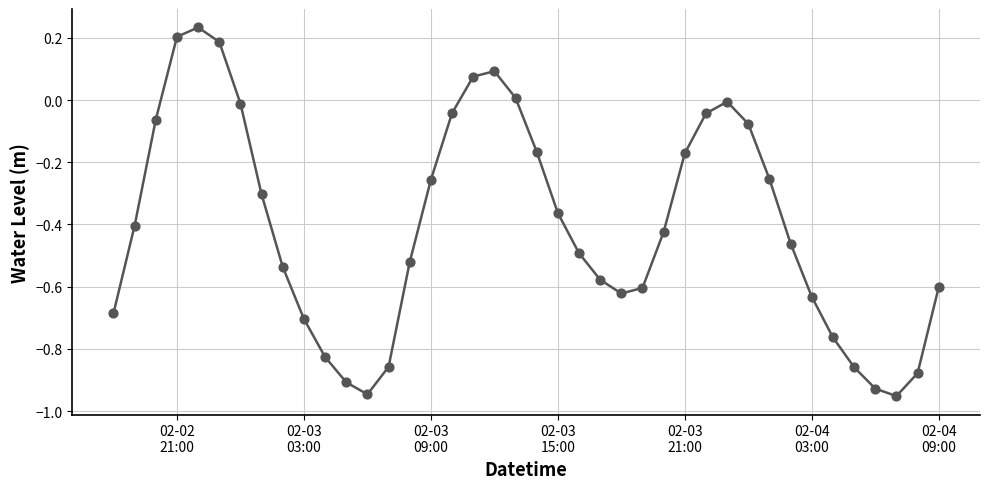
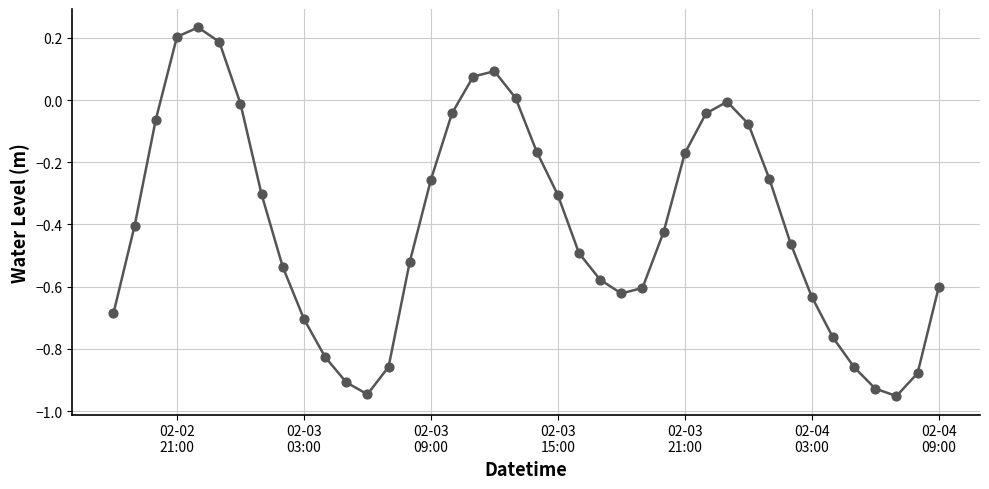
02-03 15:00: -0.36 -> -0.31
